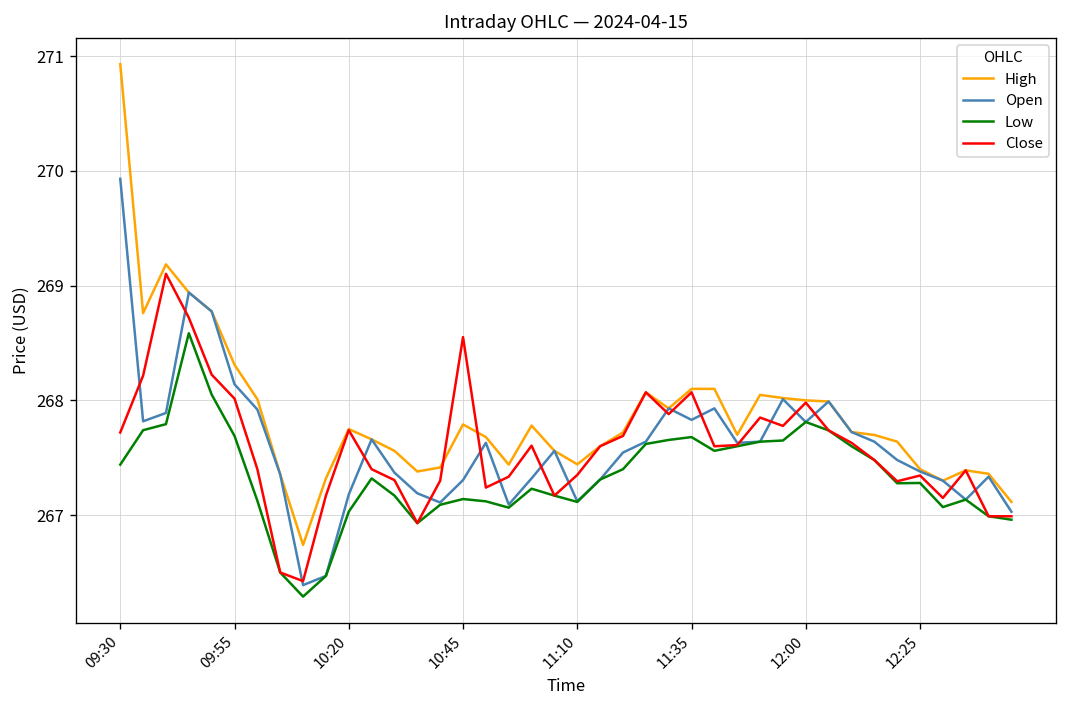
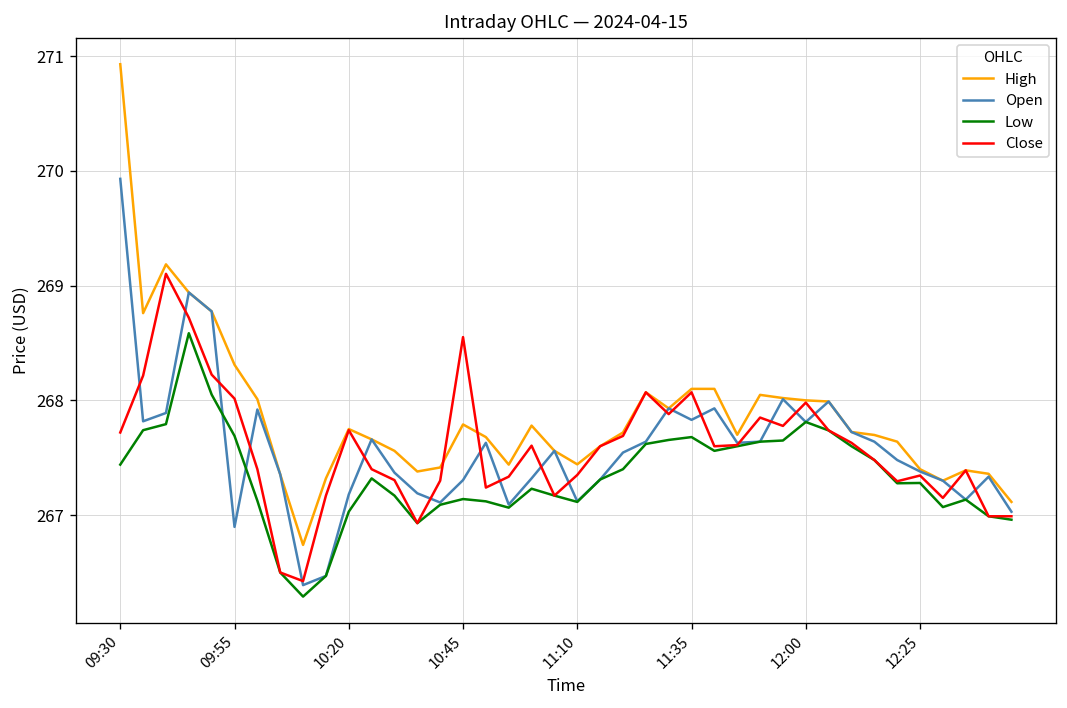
Open, 09:55: 268.1 -> 266.9
